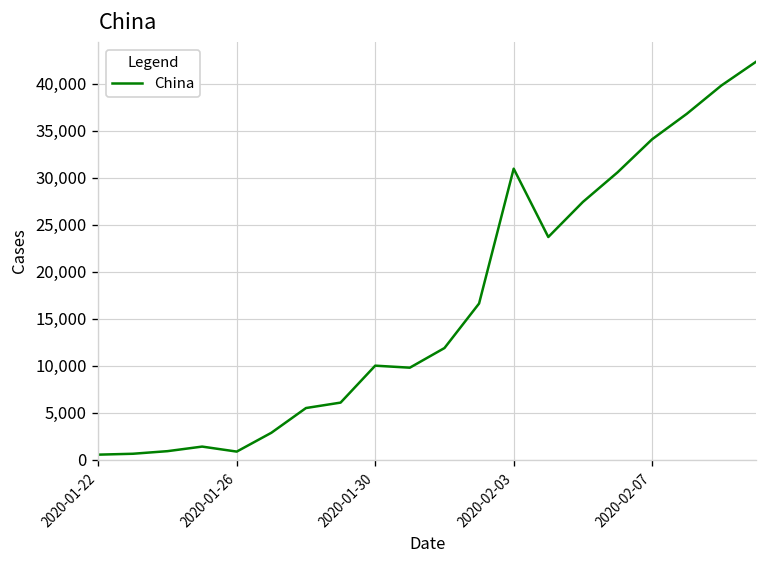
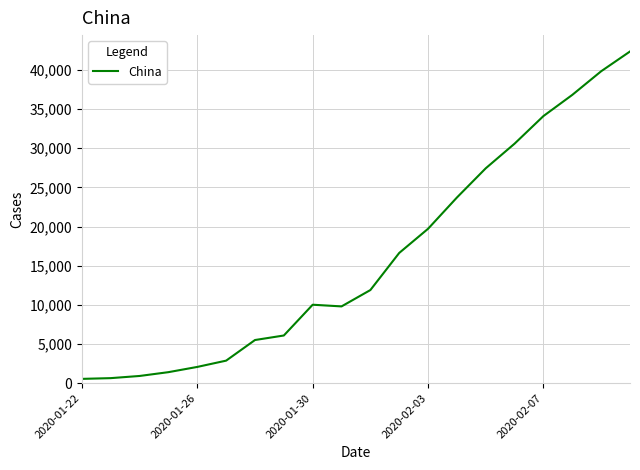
2020-01-26: 1,000 -> 2,000
2020-02-03: 31,000 -> 20,000
